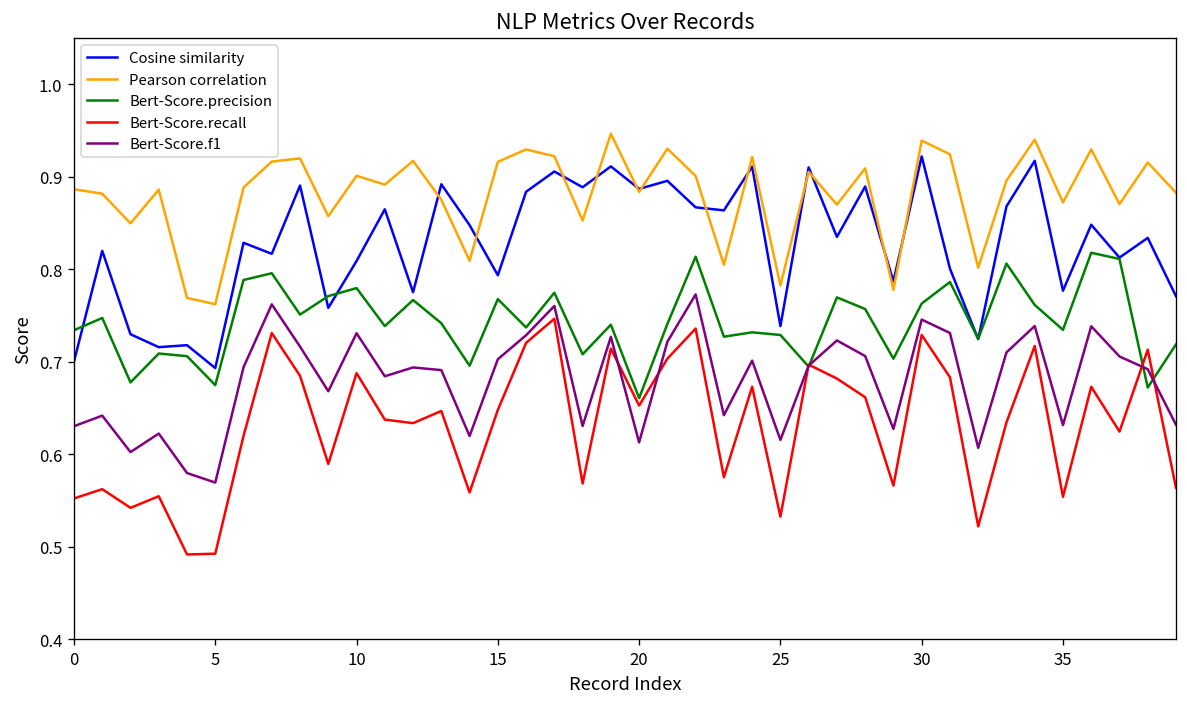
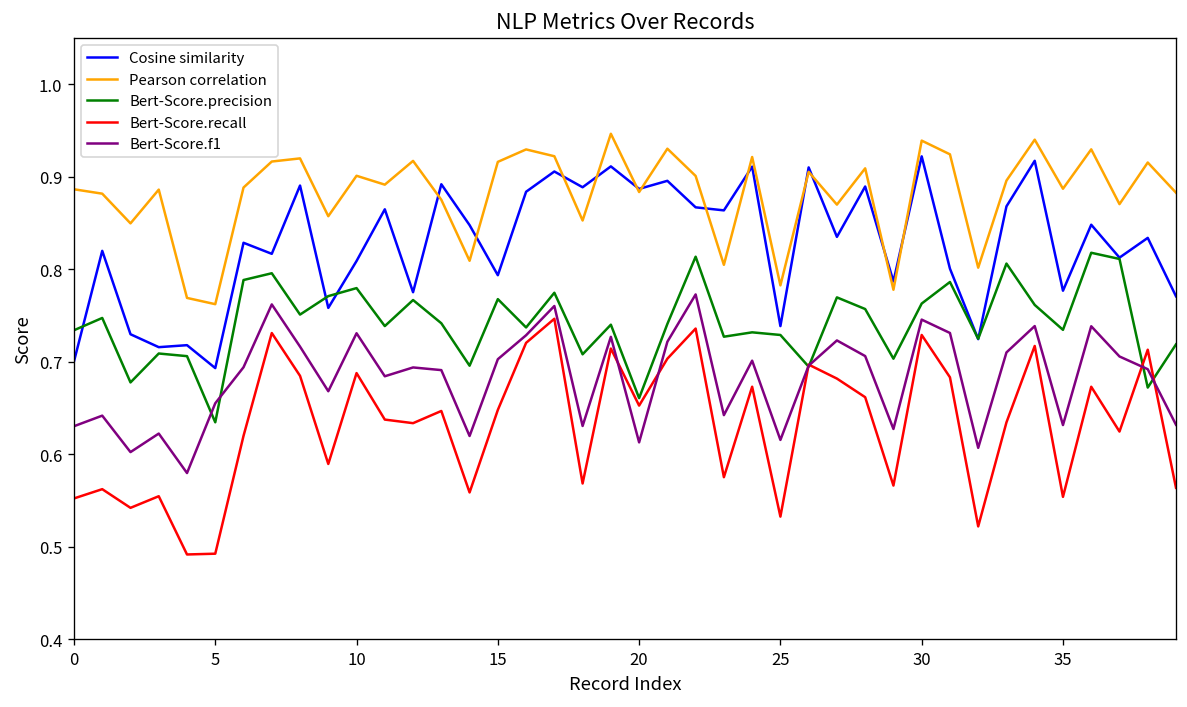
Bert-Score.precision, 5: 0.67 -> 0.63
Bert-Score.f1, 5: 0.57 -> 0.66
Pearson correlation, 35: 0.87 -> 0.89
